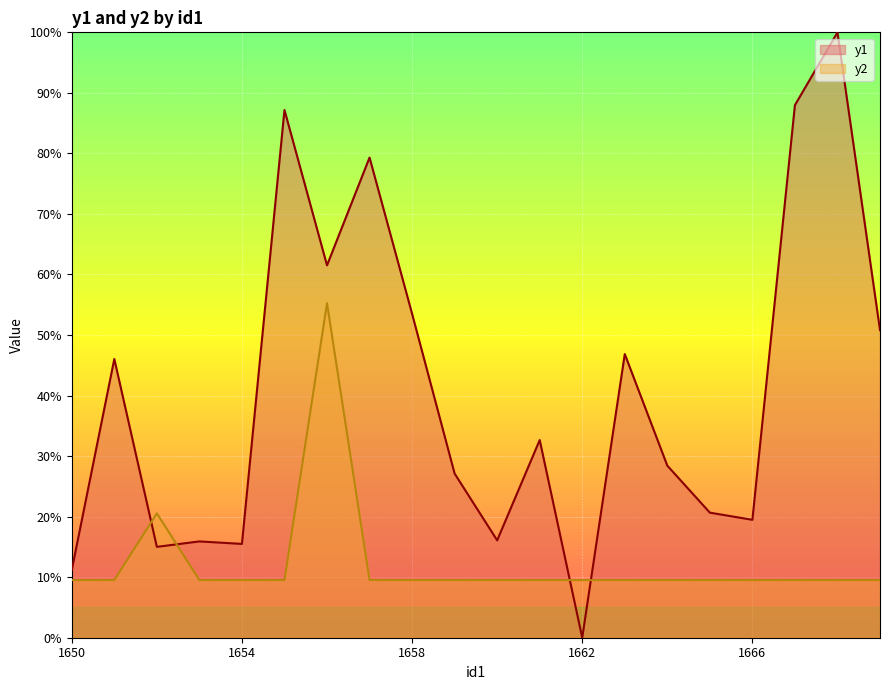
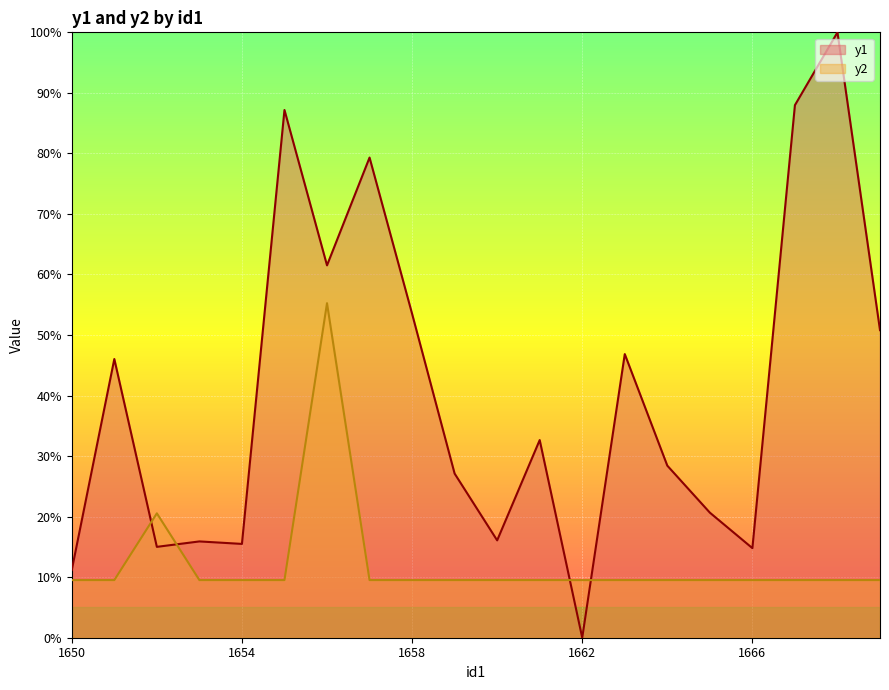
y1, 1666: 19% -> 15%
